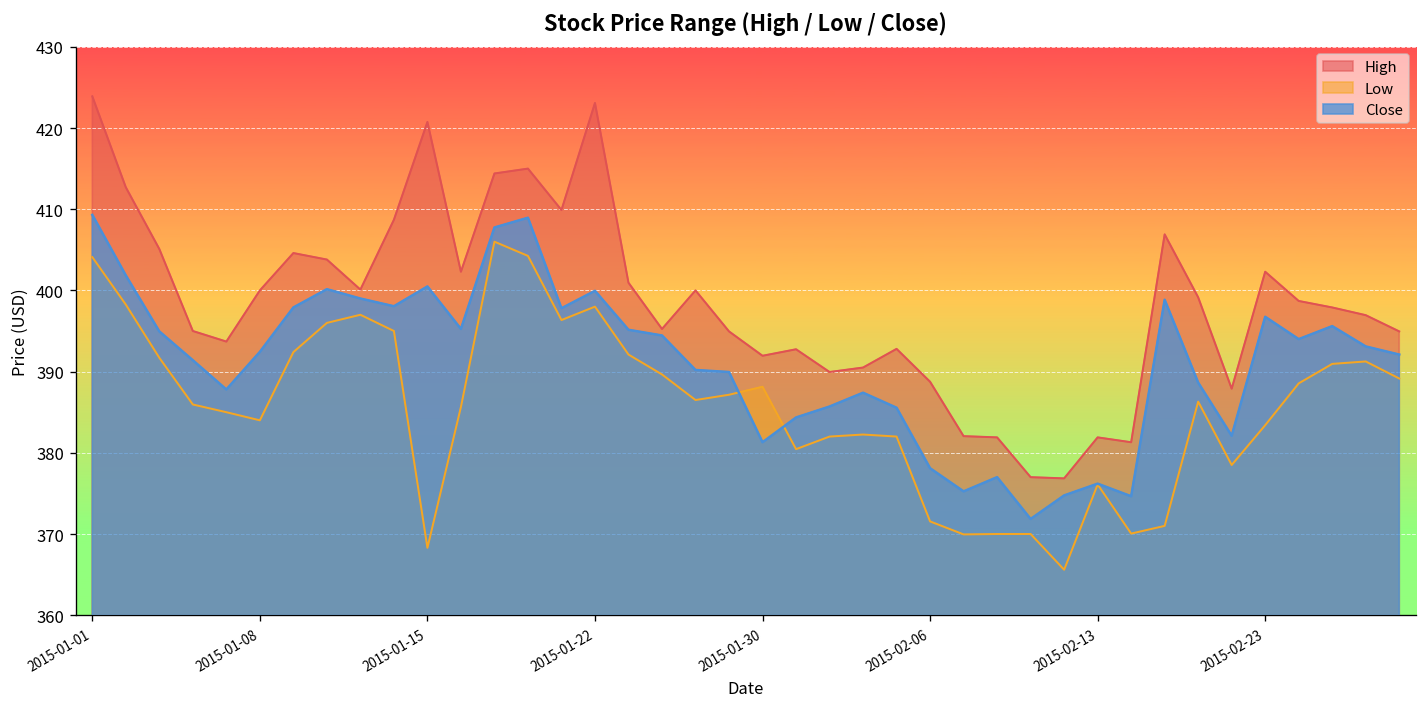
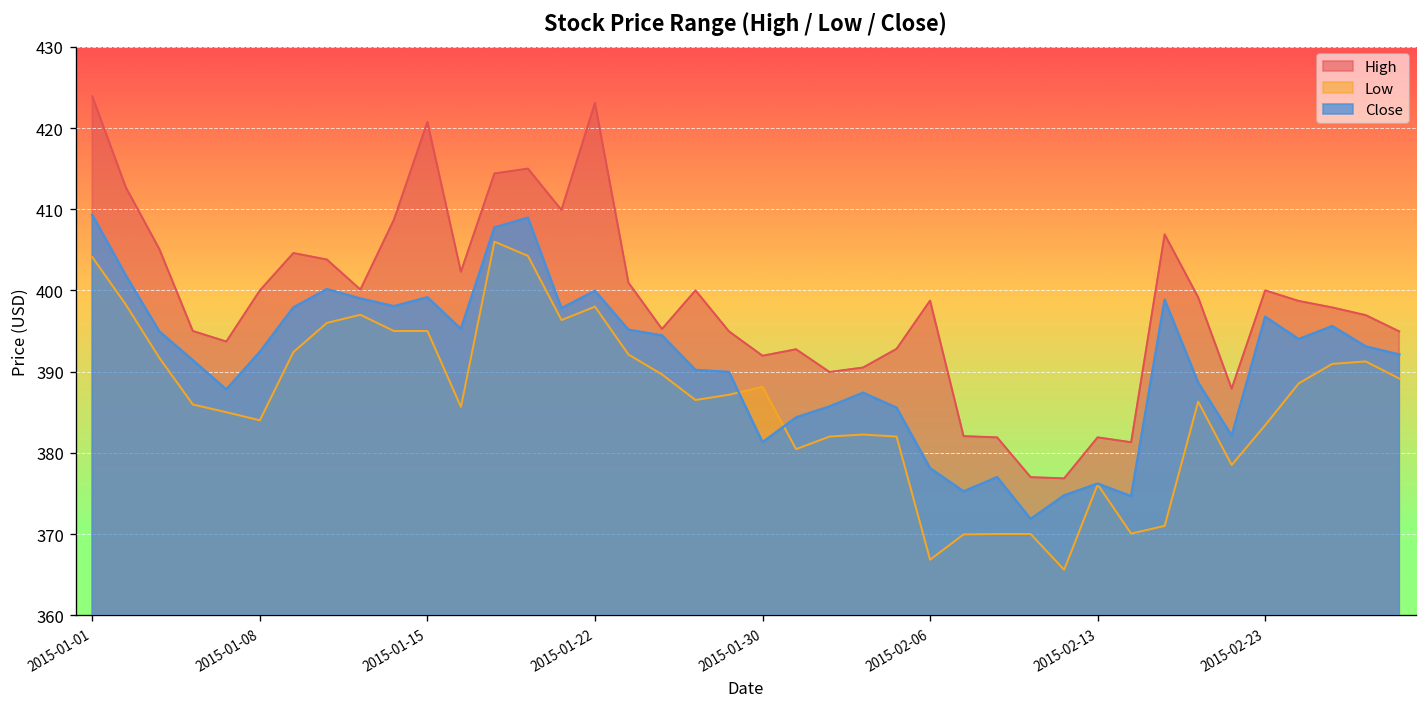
Low, 2015-01-15: 368 -> 395
Close, 2015-01-15: 400 -> 399
High, 2015-02-06: 389 -> 399
Low, 2015-02-06: 372 -> 367
High, 2015-02-23: 402 -> 400
